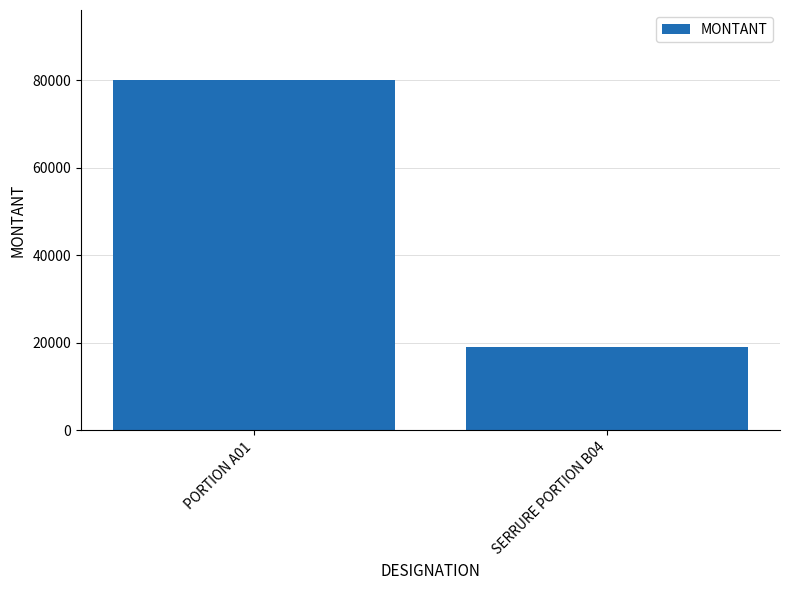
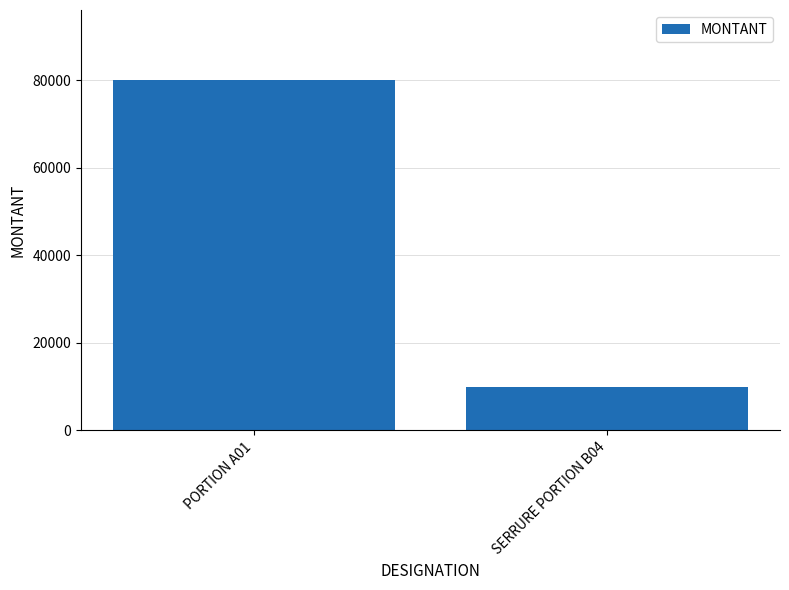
SERRURE PORTION B04: 19000 -> 10000
